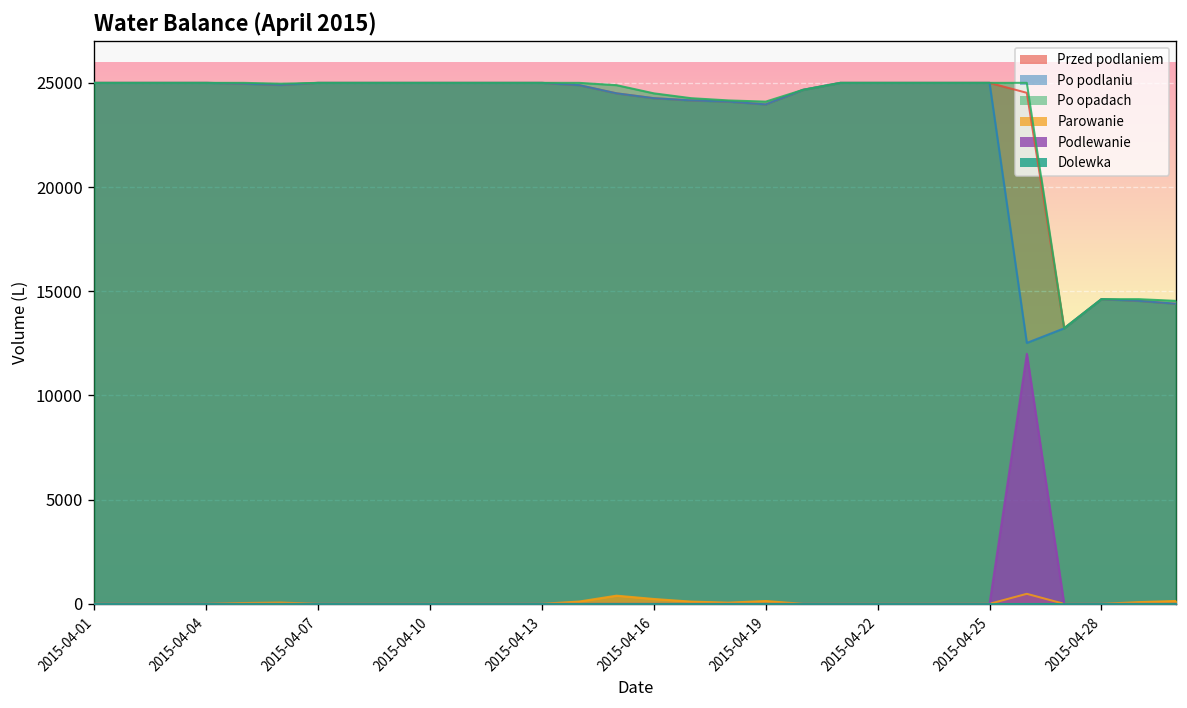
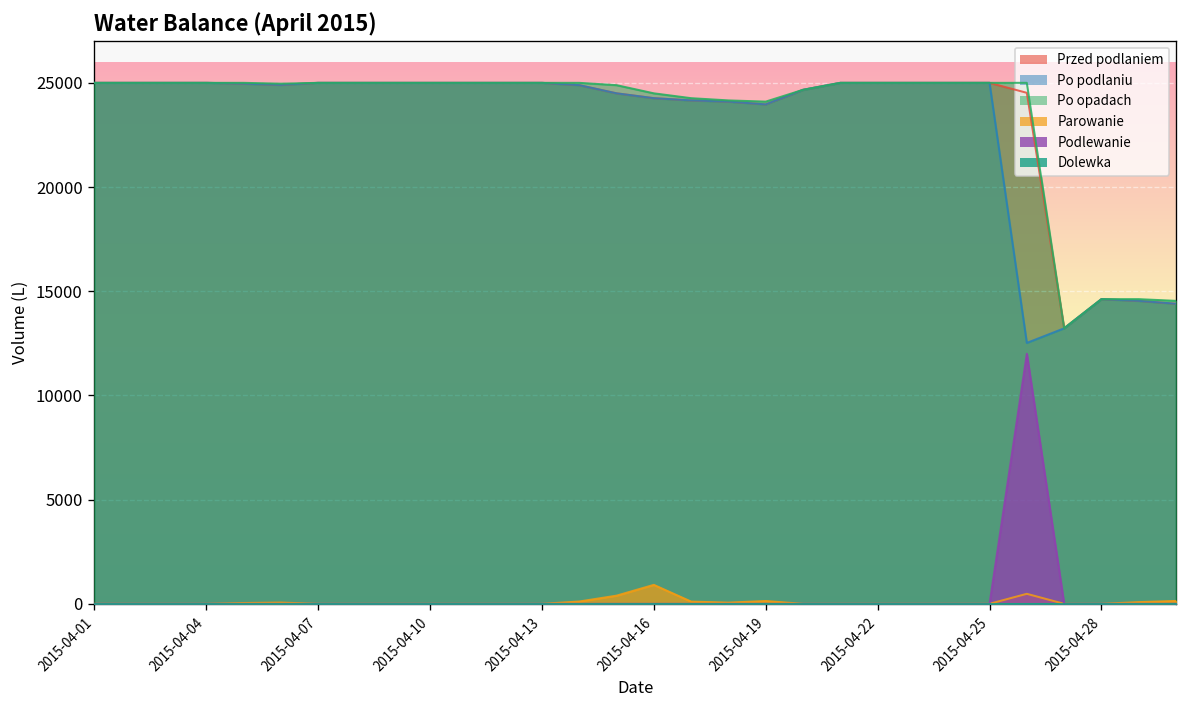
Parowanie, 2015-04-16: 200 -> 900
